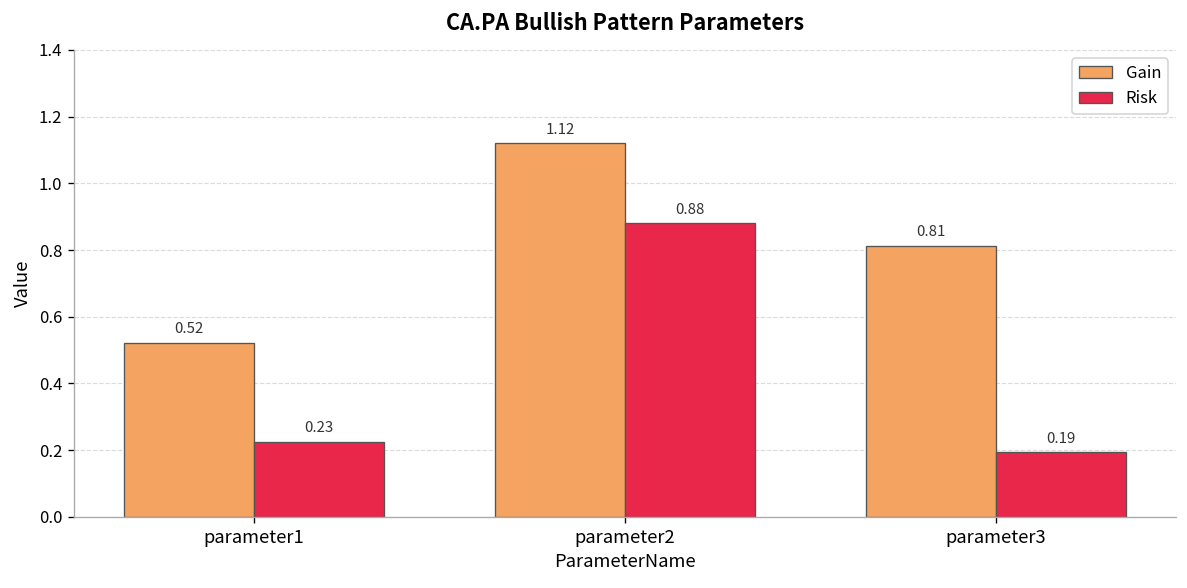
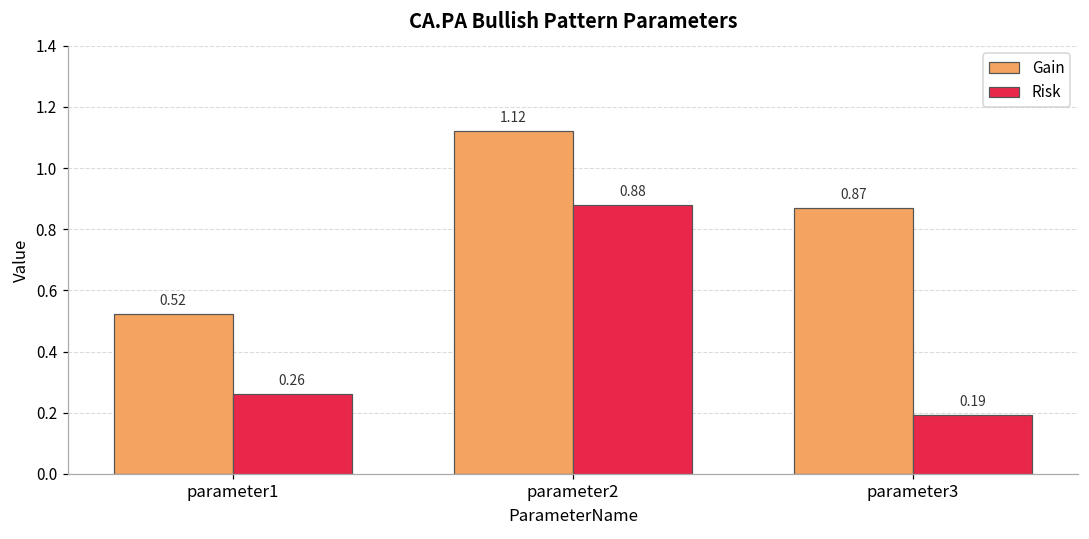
Risk, parameter1: 0.23 -> 0.26
Gain, parameter3: 0.81 -> 0.87
